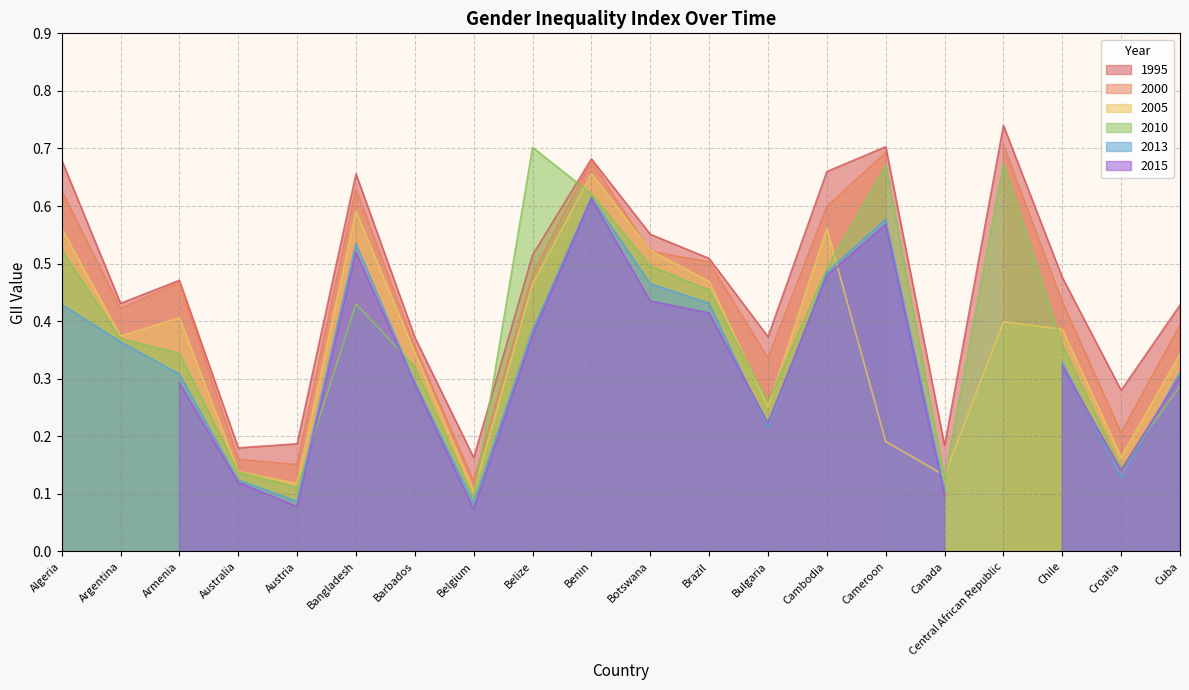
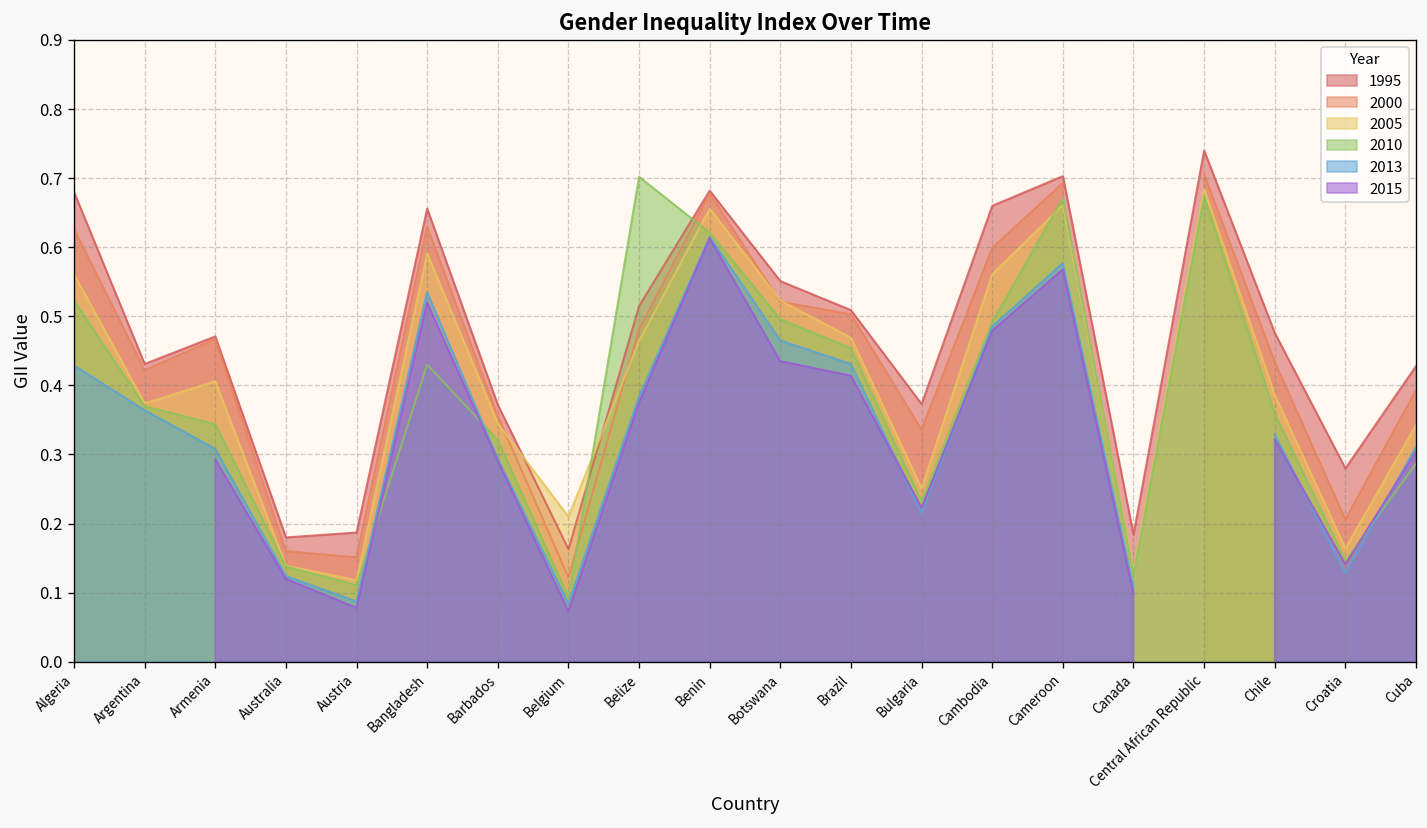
2005, Belgium: 0.10 -> 0.21
2010, Bulgaria: 0.26 -> 0.23
2005, Cameroon: 0.19 -> 0.66
2005, Central African Republic: 0.40 -> 0.68
